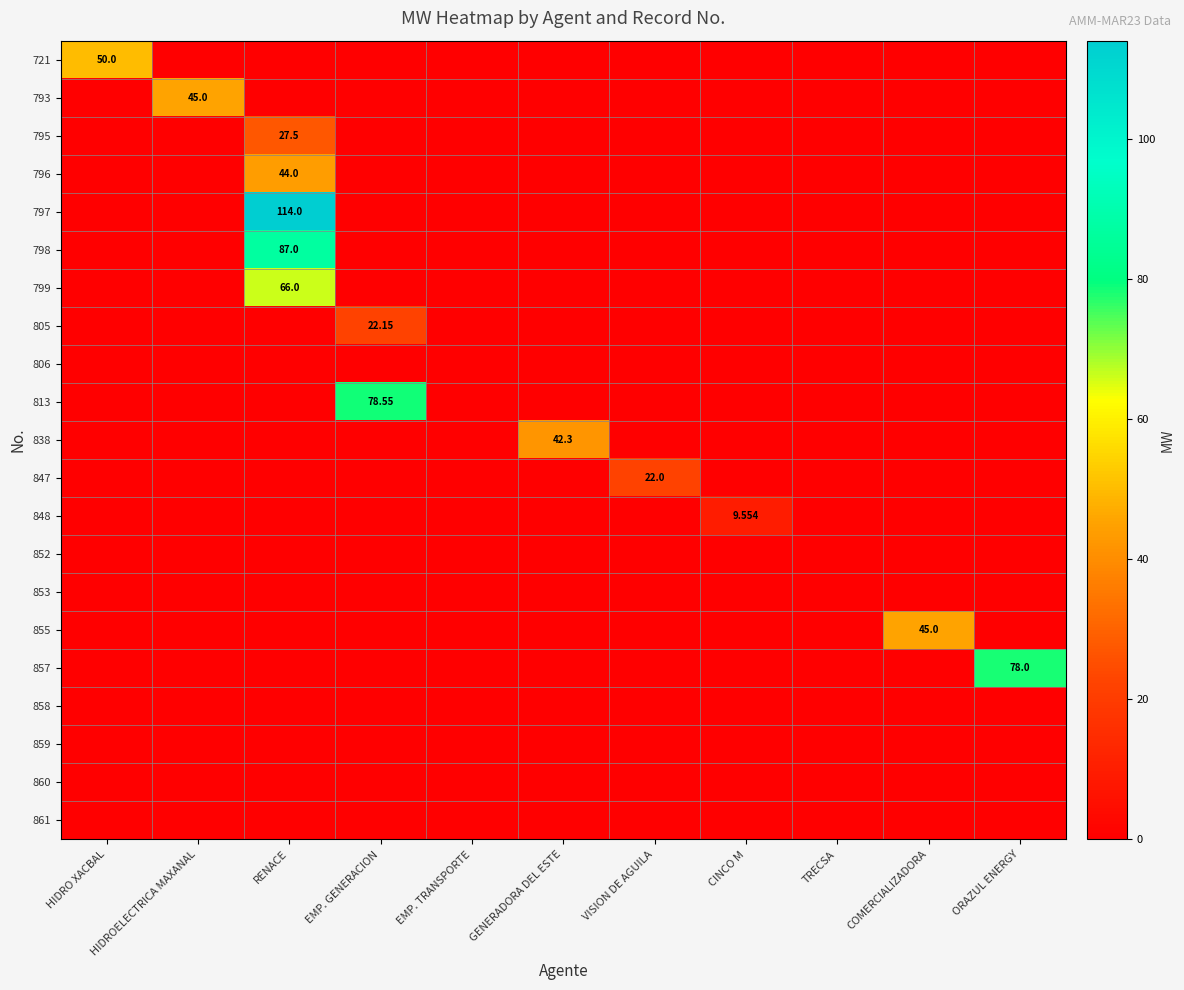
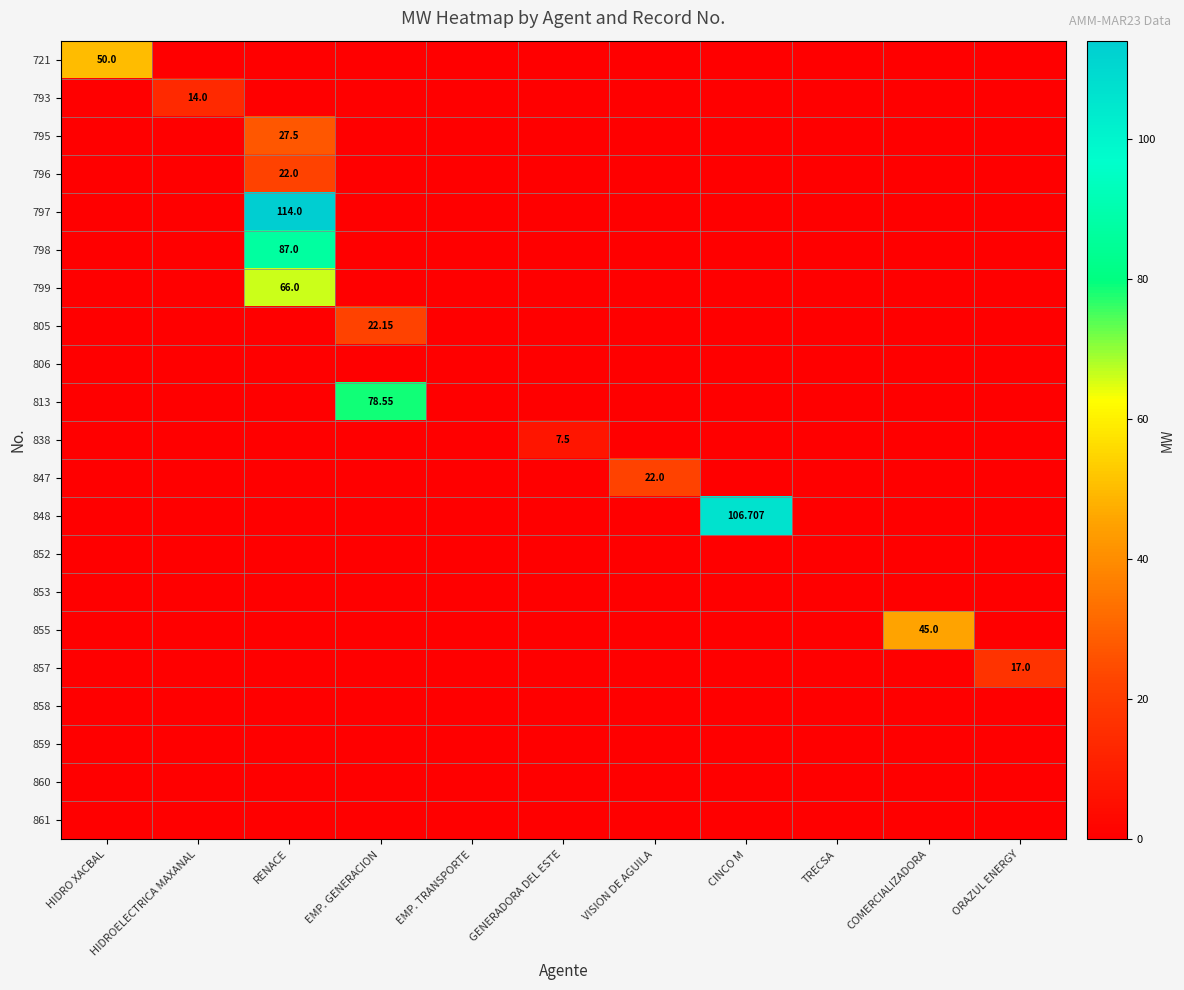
793, HIDROELECTRICA MAXANAL: 45.0 -> 14.0
796, RENACE: 44.0 -> 22.0
838, GENERADORA DEL ESTE: 42.3 -> 7.5
848, CINCO M: 9.554 -> 106.707
857, ORAZUL ENERGY: 78.0 -> 17.0
